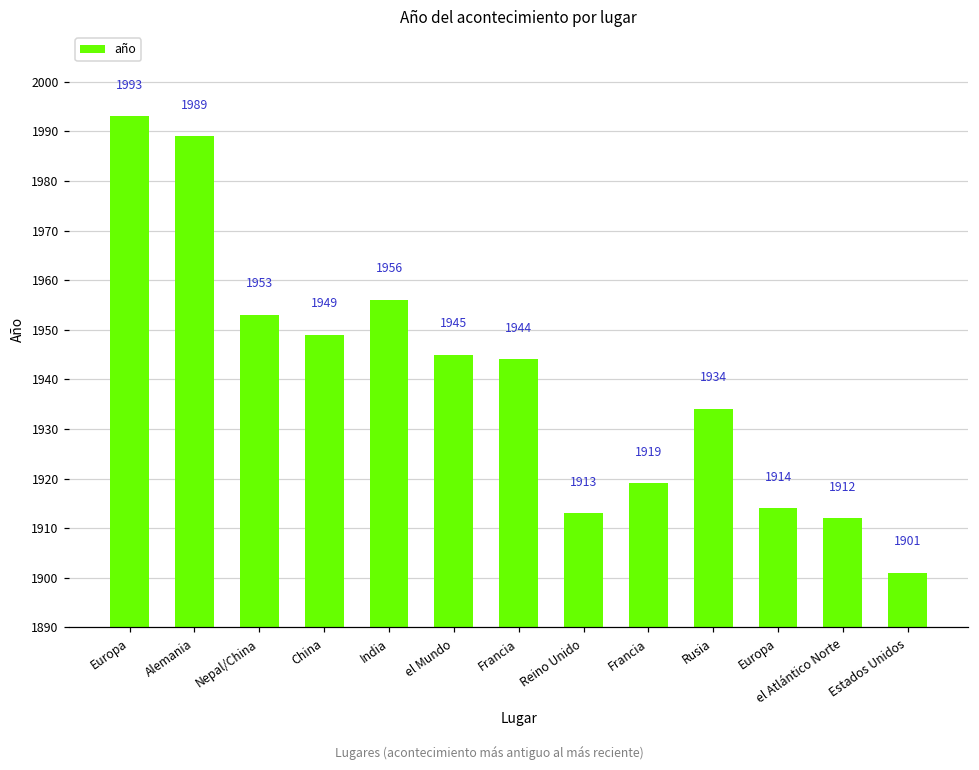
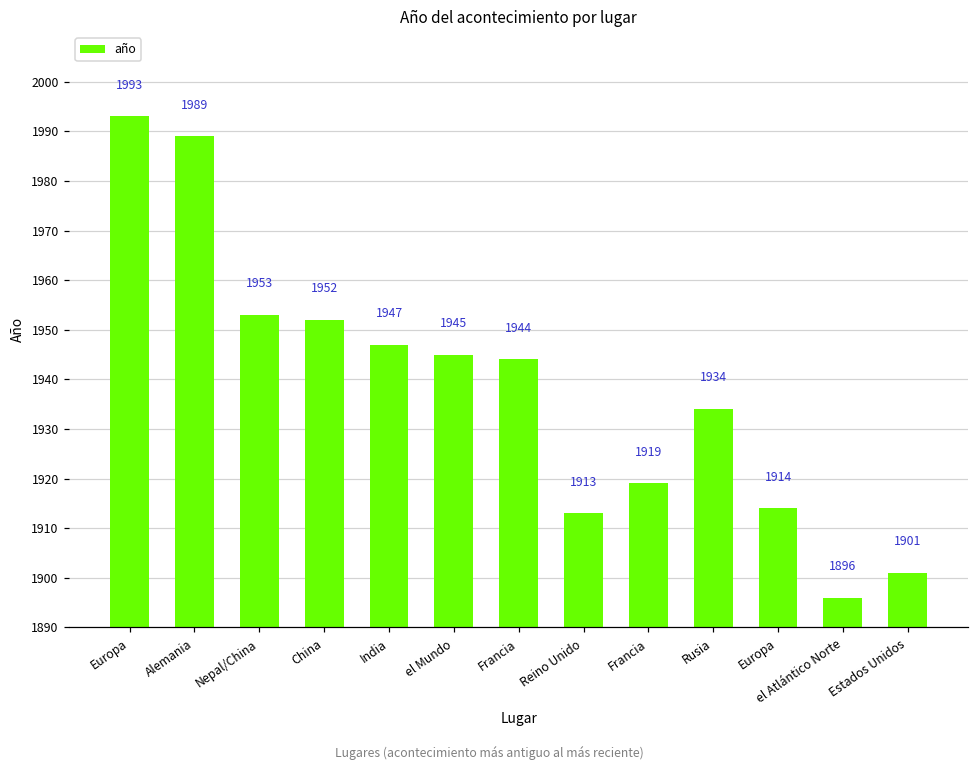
China: 1949 -> 1952
India: 1956 -> 1947
el Atlántico Norte: 1912 -> 1896
